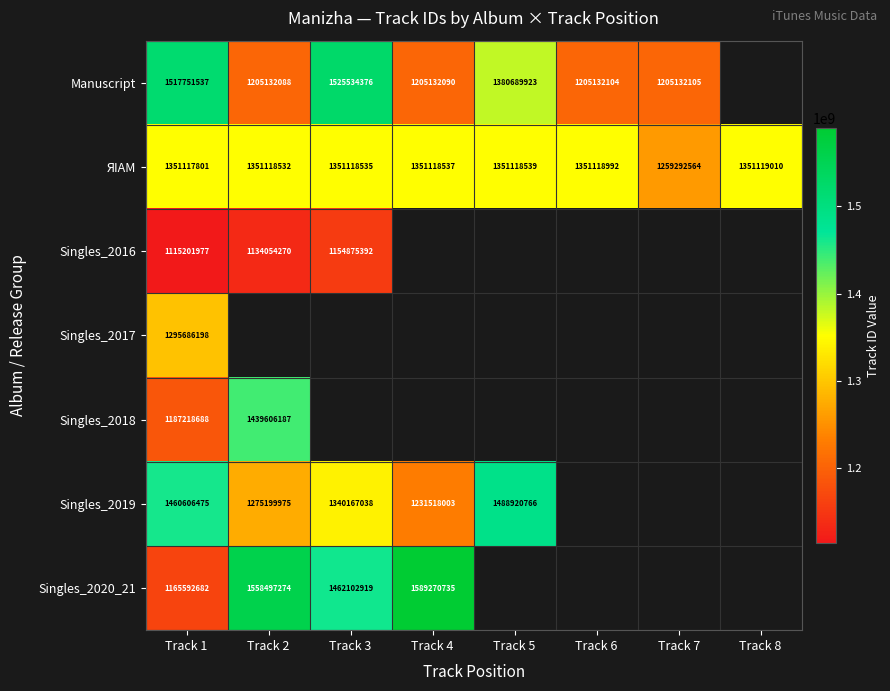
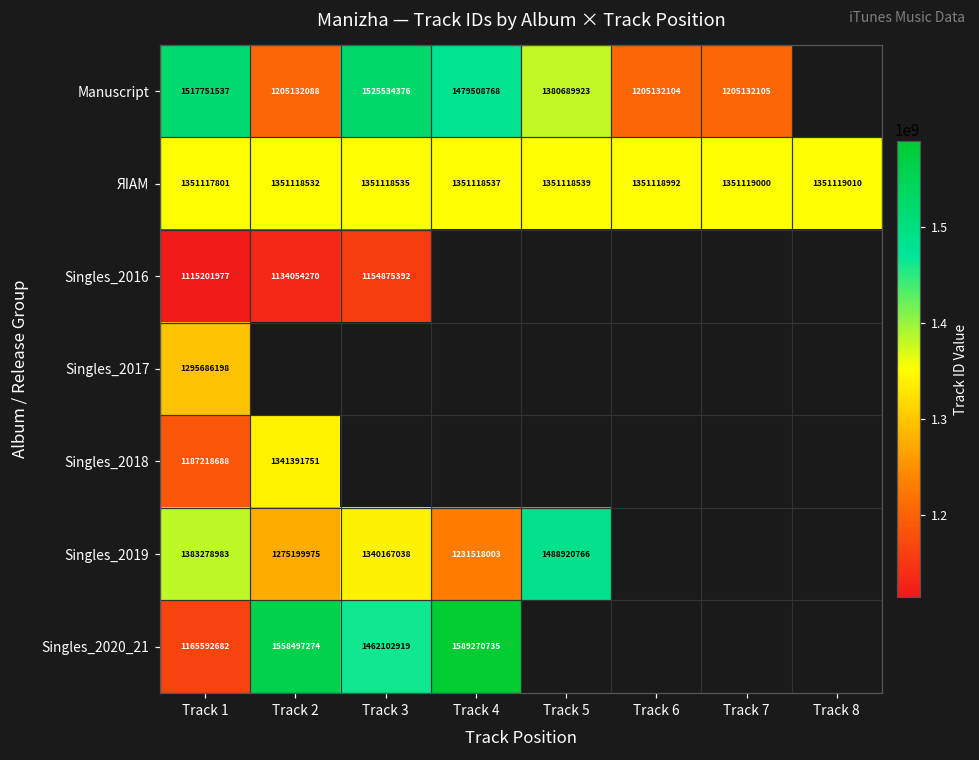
Manuscript, Track 4: 1205132090 -> 1479508768
ЯIAM, Track 7: 1259292564 -> 1351119000
Singles_2018, Track 2: 1439606187 -> 1341391751
Singles_2019, Track 1: 1460606475 -> 1383278983
